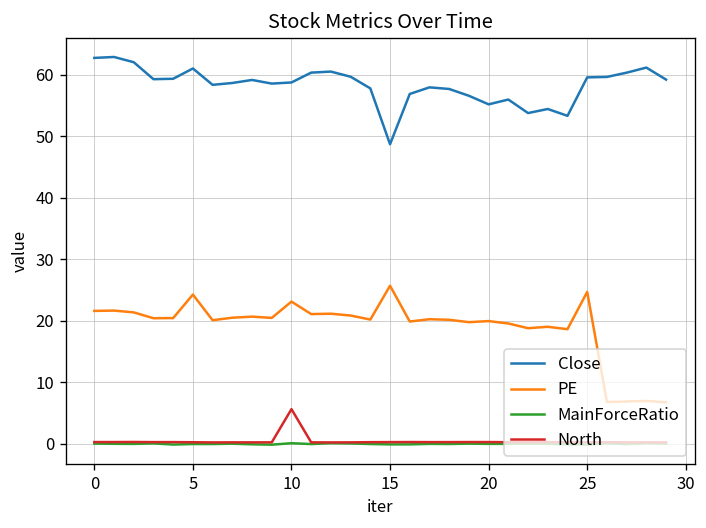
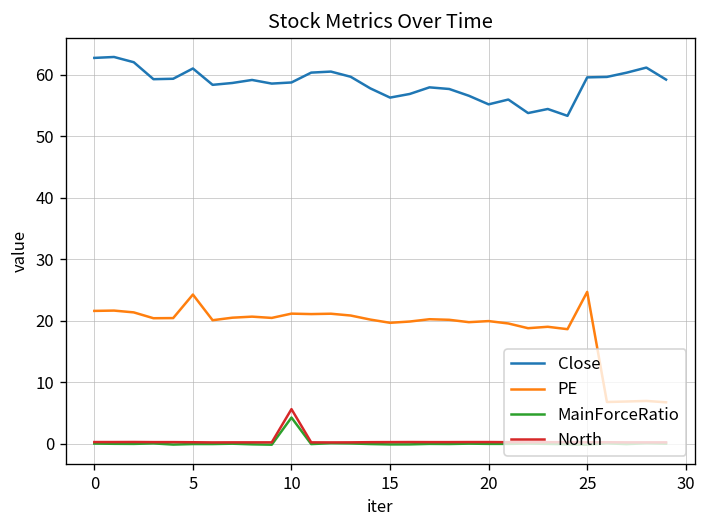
PE, 10: 23 -> 21
MainForceRatio, 10: 0 -> 4
Close, 15: 49 -> 56
PE, 15: 26 -> 20
